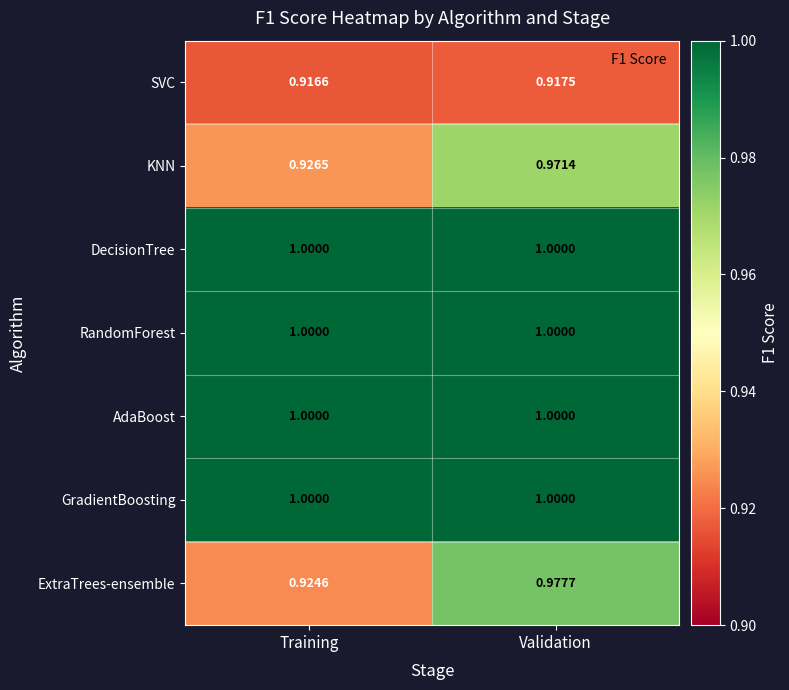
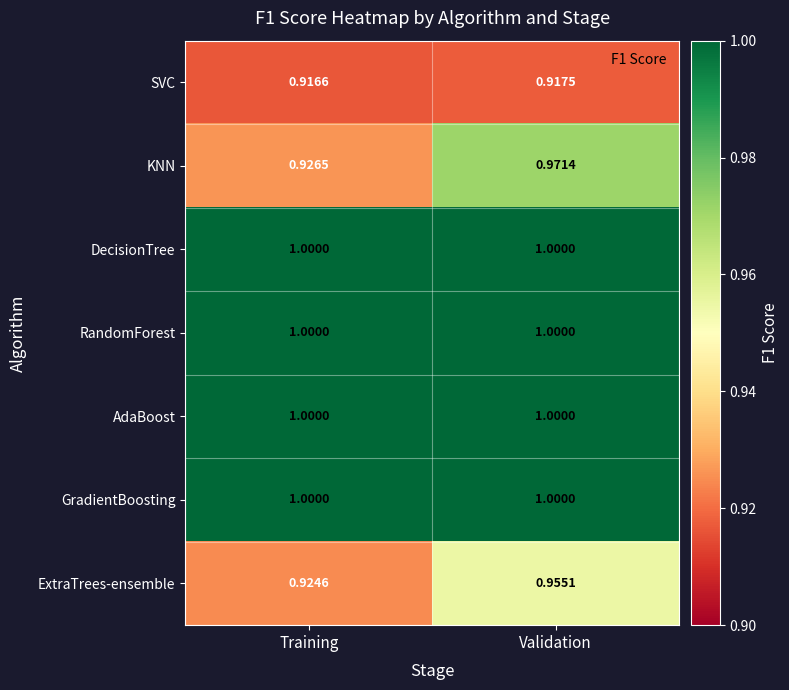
ExtraTrees-ensemble, Validation: 0.9777 -> 0.9551
